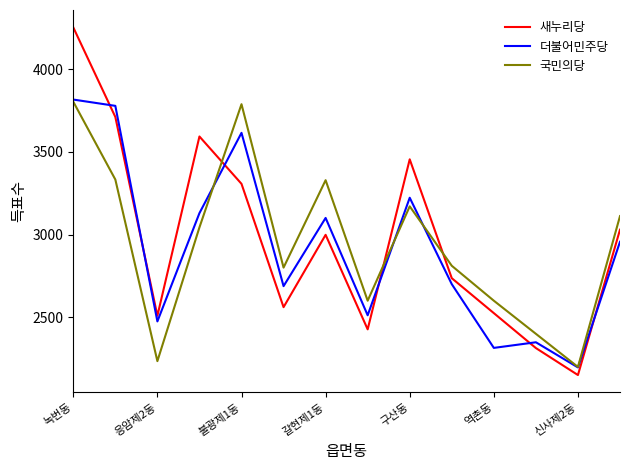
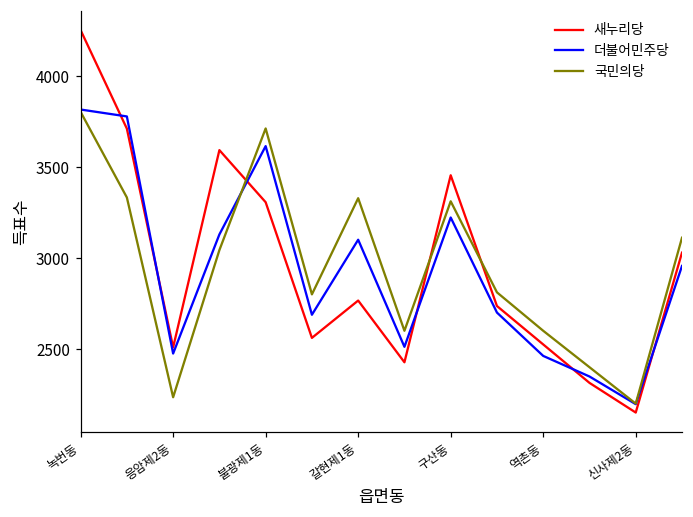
국민의당, 불광제1동: 3790 -> 3710
새누리당, 갈현제1동: 3000 -> 2770
국민의당, 구산동: 3170 -> 3310
더불어민주당, 역촌동: 2320 -> 2460
